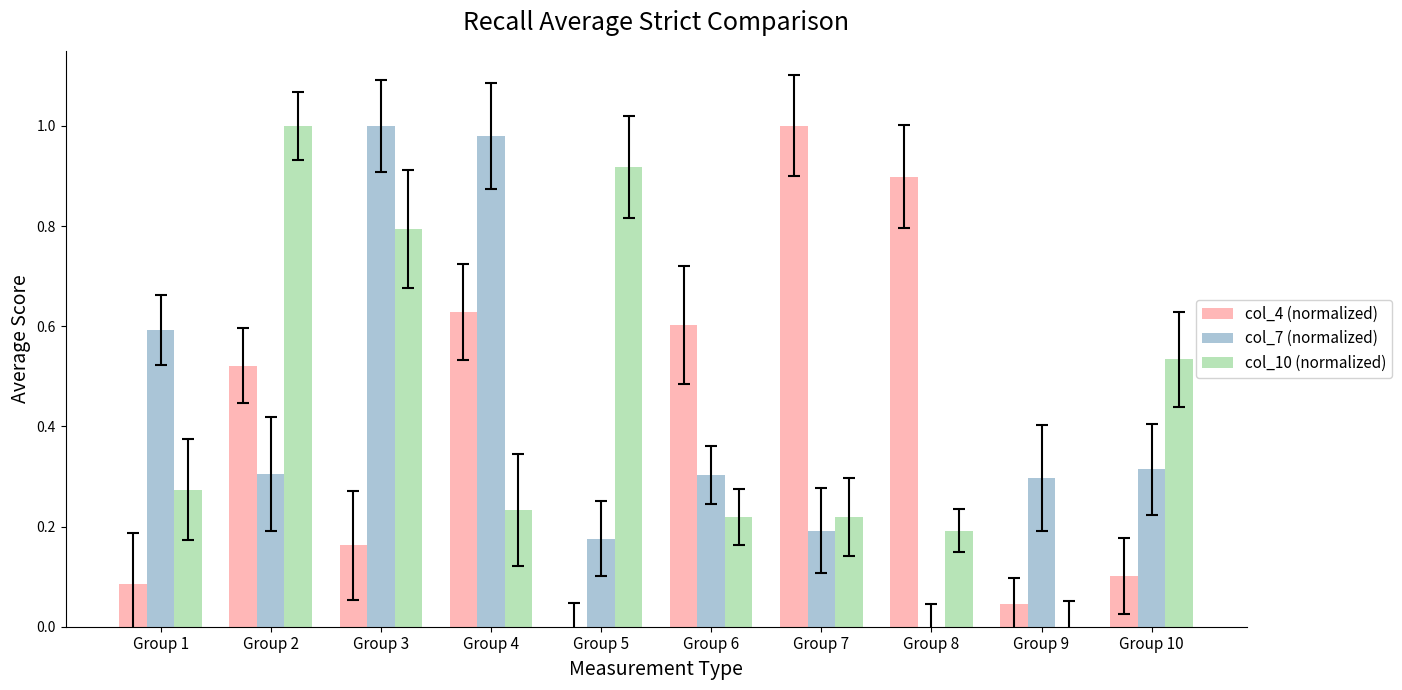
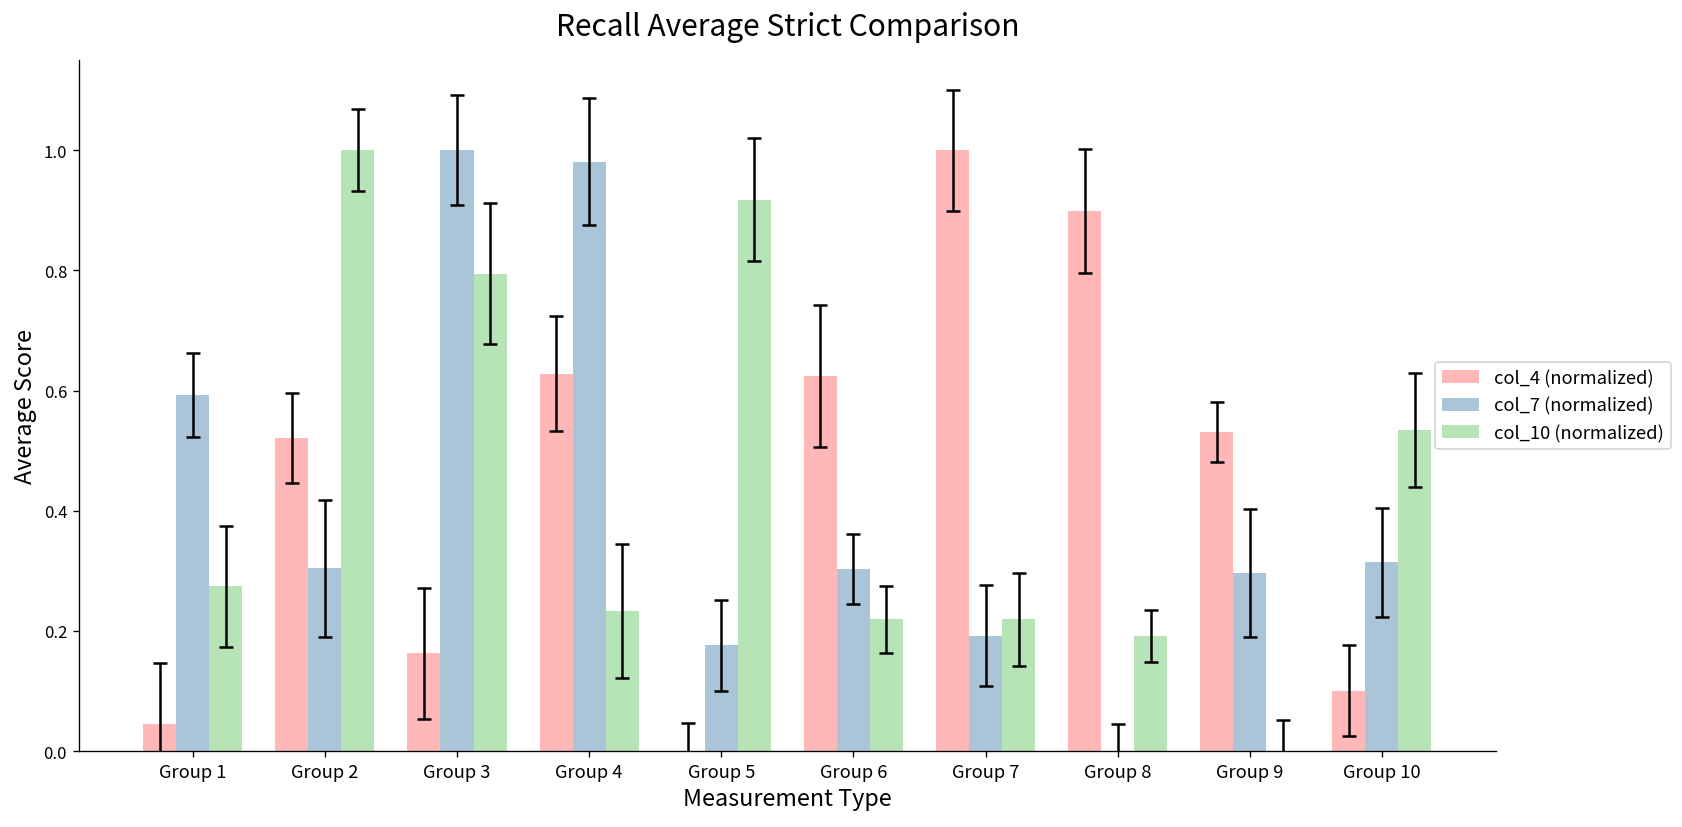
col_4 (normalized), Group 1: 0.08 -> 0.05
col_4 (normalized), Group 6: 0.60 -> 0.62
col_4 (normalized), Group 9: 0.05 -> 0.53
